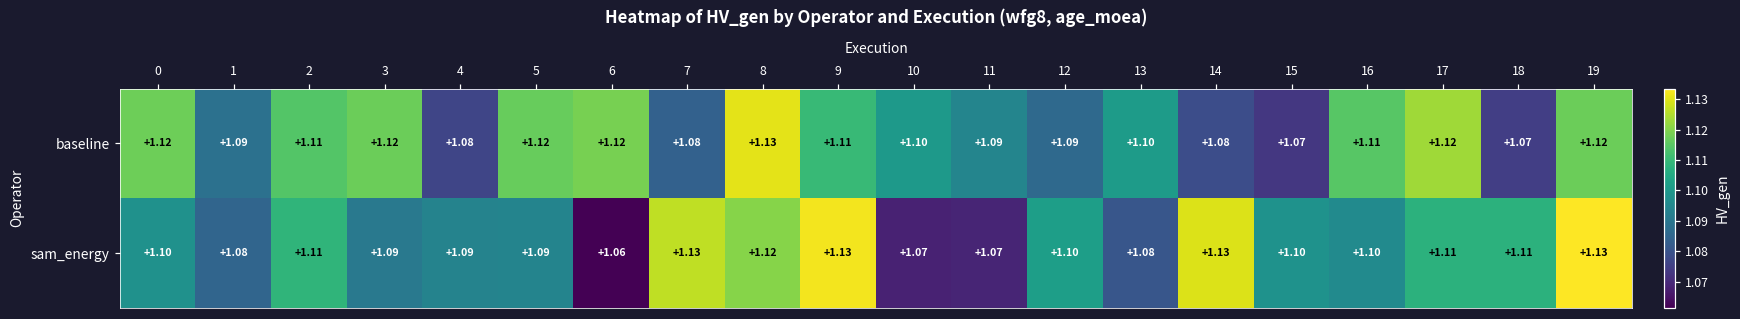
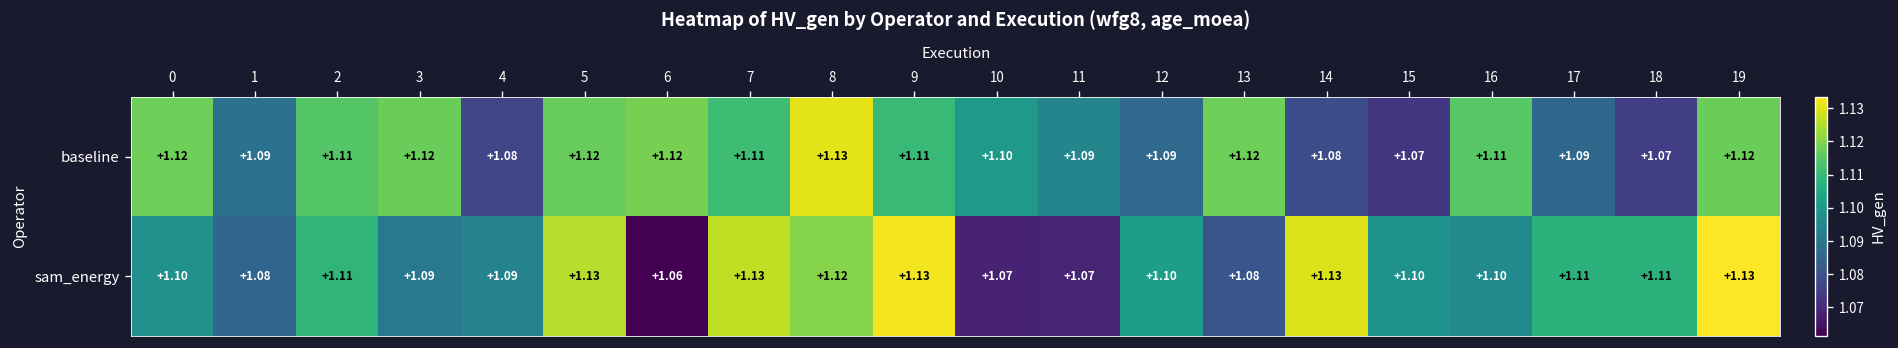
baseline, 7: +1.08 -> +1.11
baseline, 13: +1.10 -> +1.12
baseline, 17: +1.12 -> +1.09
sam_energy, 5: +1.09 -> +1.13
